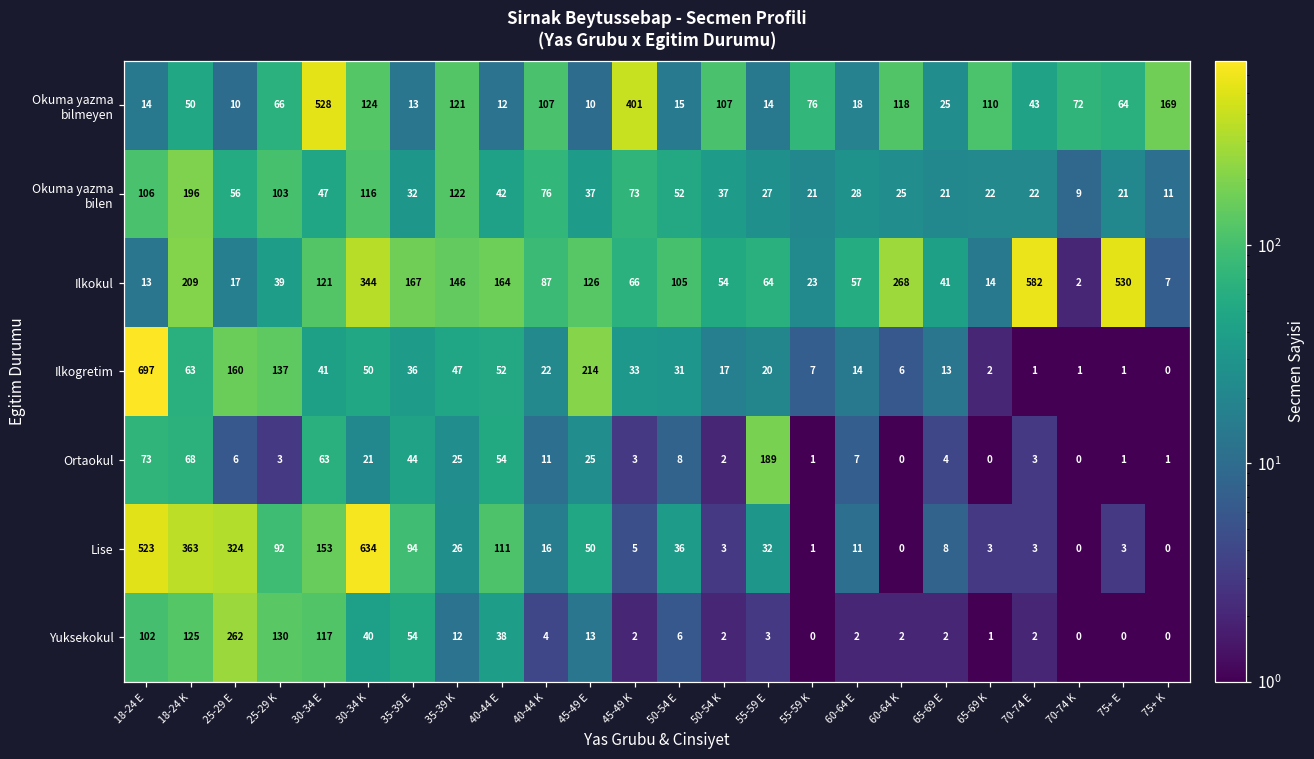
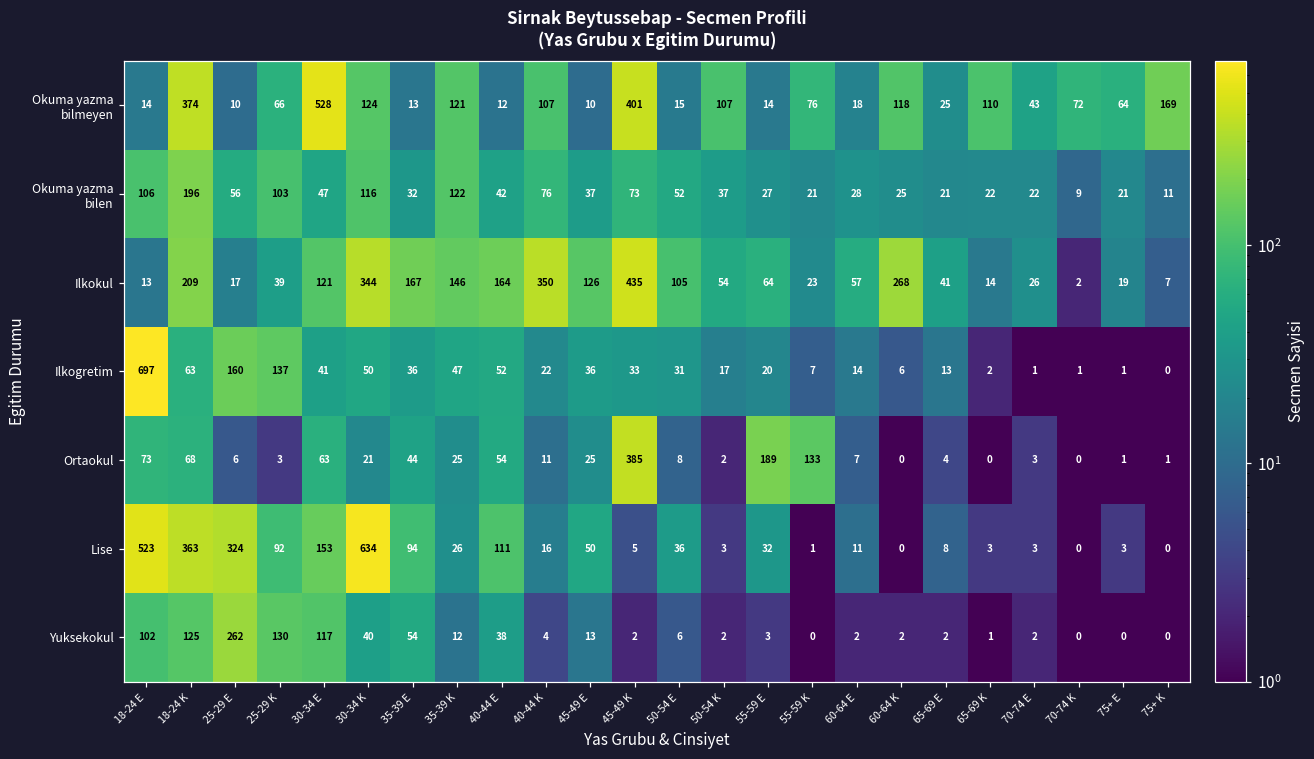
Okuma yazma bilmeyen, 18-24 K: 50 -> 374
Ilkokul, 40-44 K: 87 -> 350
Ilkokul, 45-49 K: 66 -> 435
Ilkokul, 70-74 E: 582 -> 26
Ilkokul, 75+ E: 530 -> 19
Ilkogretim, 45-49 E: 214 -> 36
Ortaokul, 45-49 K: 3 -> 385
Ortaokul, 55-59 K: 1 -> 133
